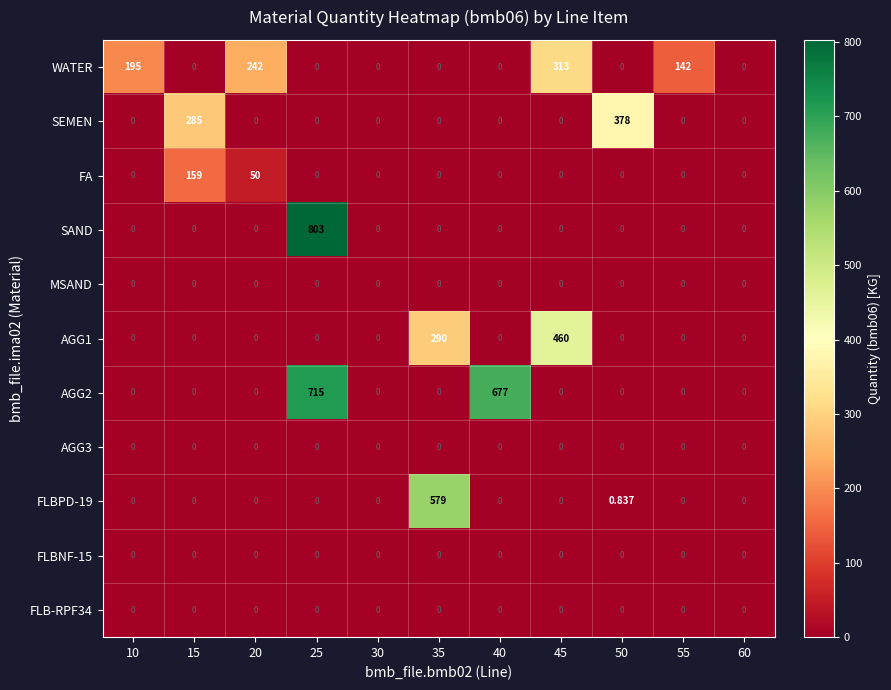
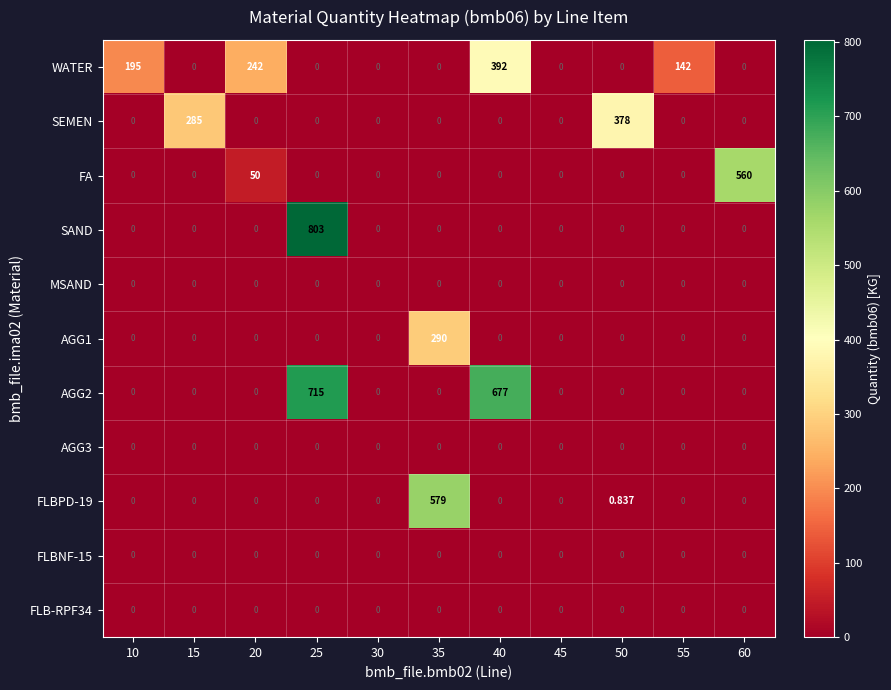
WATER, 40: 0 -> 392
WATER, 45: 313 -> 0
FA, 15: 159 -> 0
FA, 60: 0 -> 560
AGG1, 45: 460 -> 0
